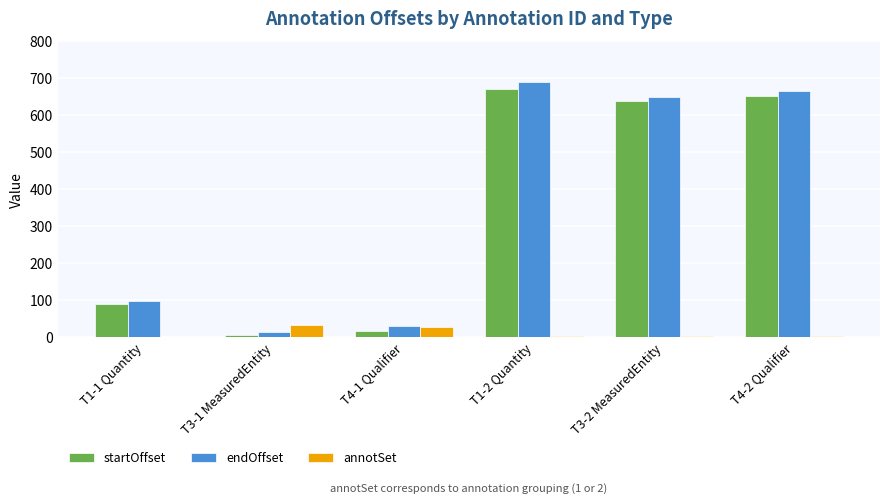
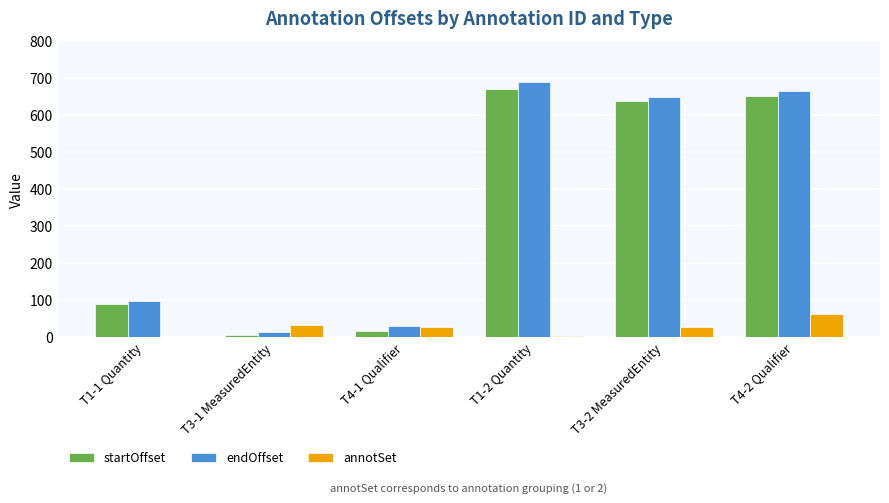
annotSet, T3-2 MeasuredEntity: 0 -> 30
annotSet, T4-2 Qualifier: 0 -> 60
